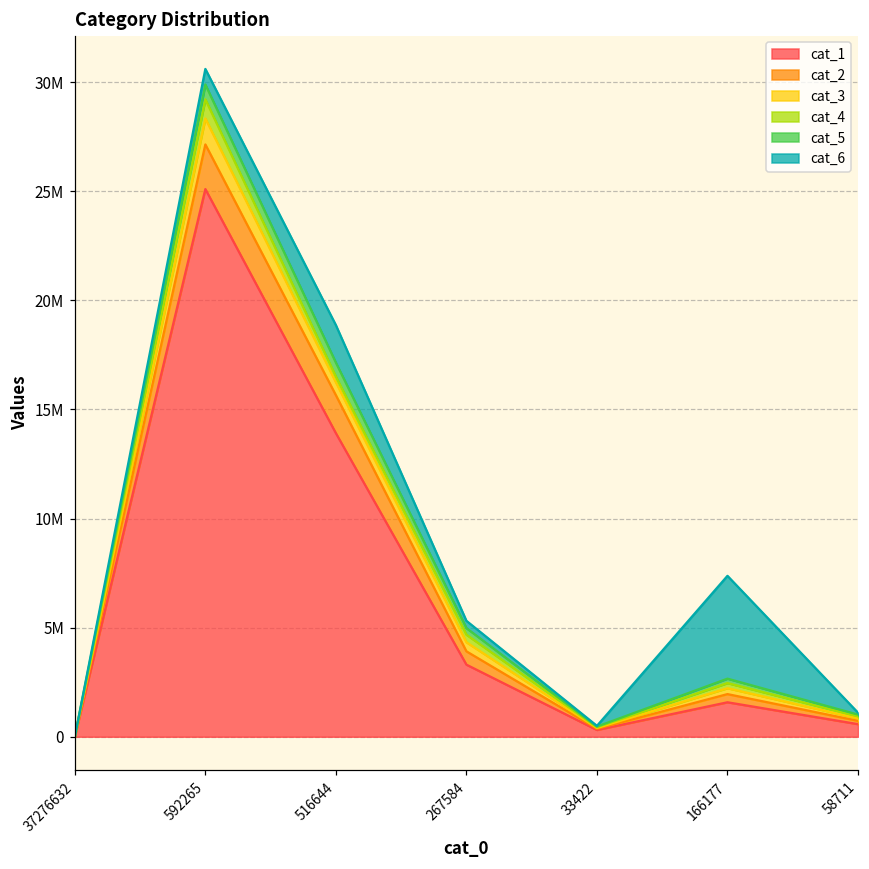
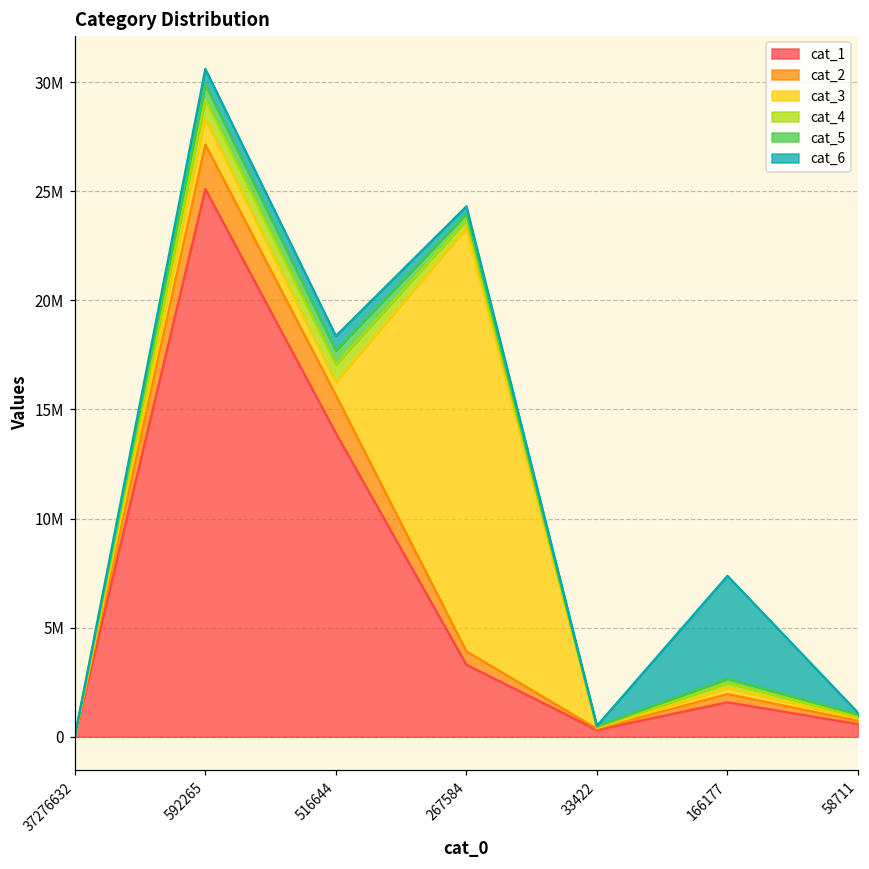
cat_4, 516644: 300000 -> 800000
cat_6, 516644: 1700000 -> 700000
cat_3, 267584: 400000 -> 19400000
